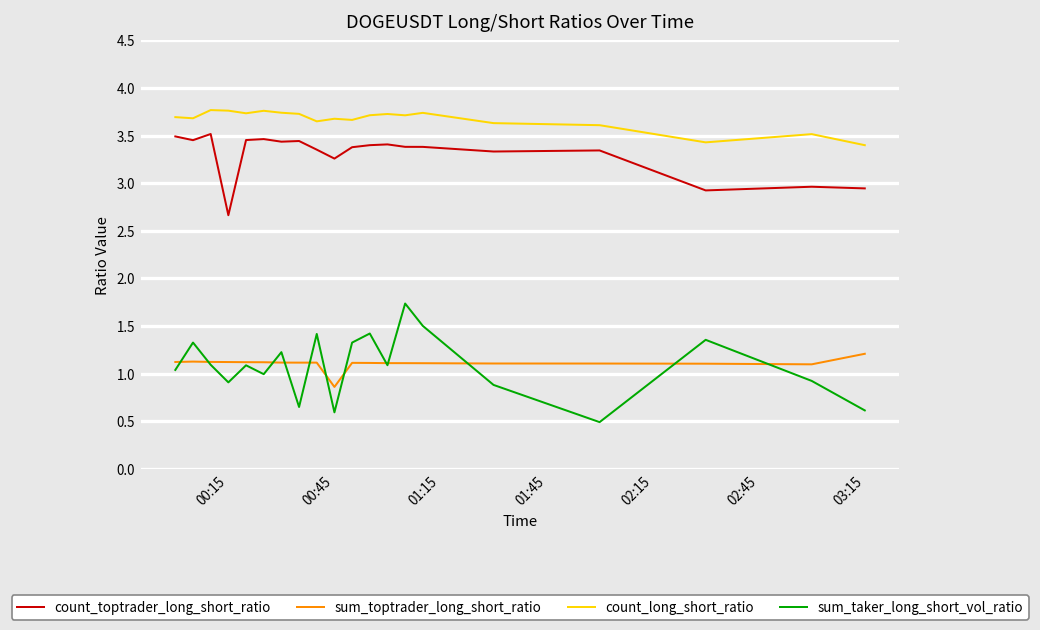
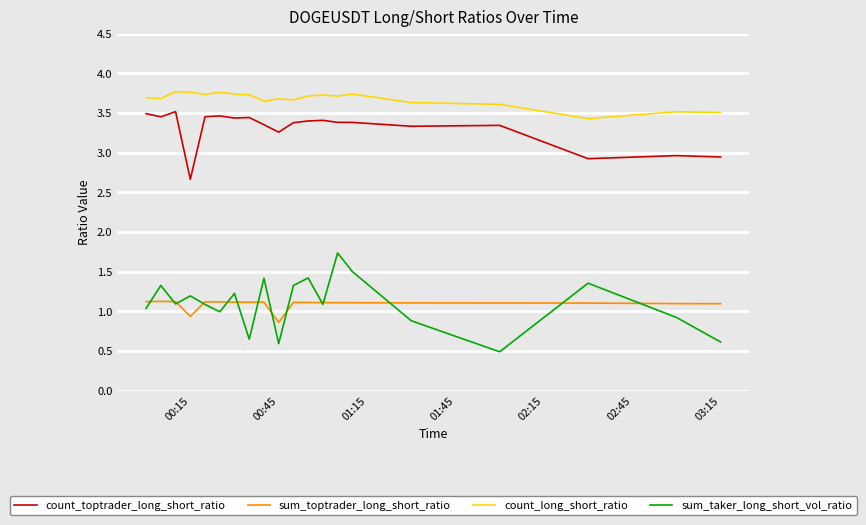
sum_toptrader_long_short_ratio, 00:15: 1.1 -> 0.9
sum_taker_long_short_vol_ratio, 00:15: 0.9 -> 1.2
sum_toptrader_long_short_ratio, 03:15: 1.2 -> 1.1
count_long_short_ratio, 03:15: 3.4 -> 3.5
